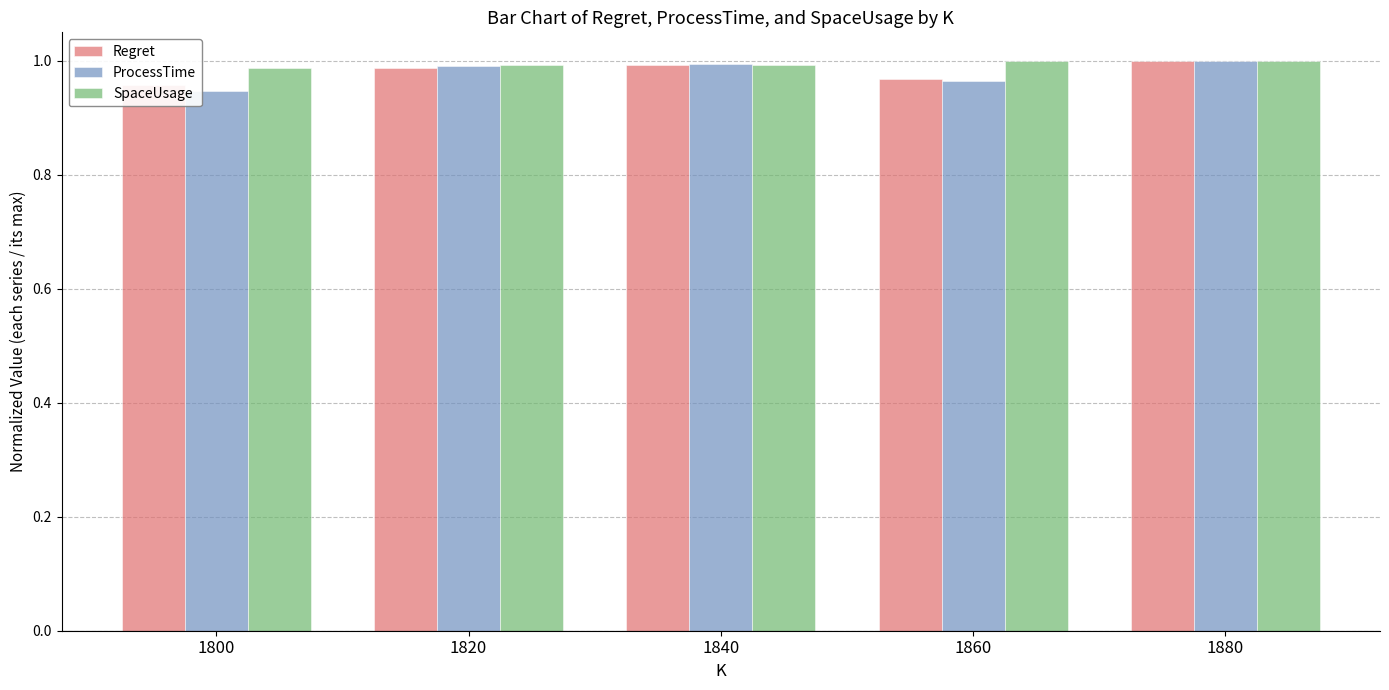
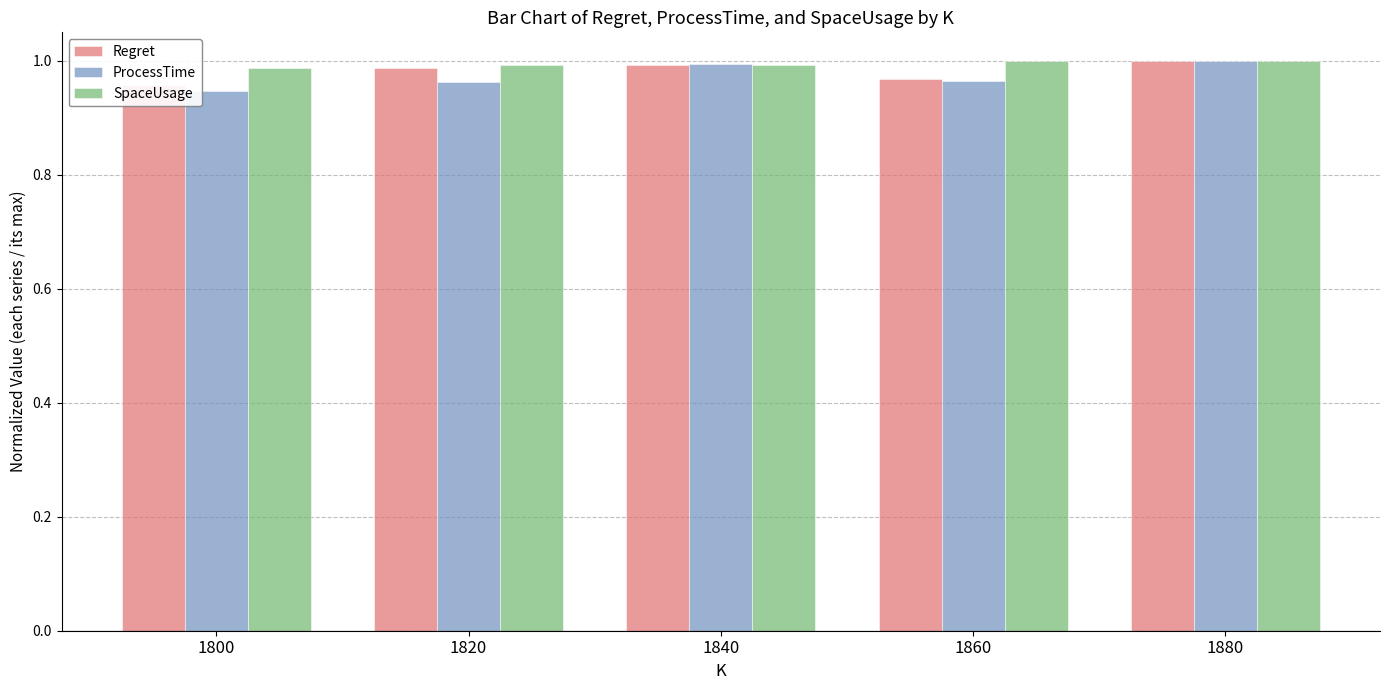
ProcessTime, 1820: 0.99 -> 0.96
